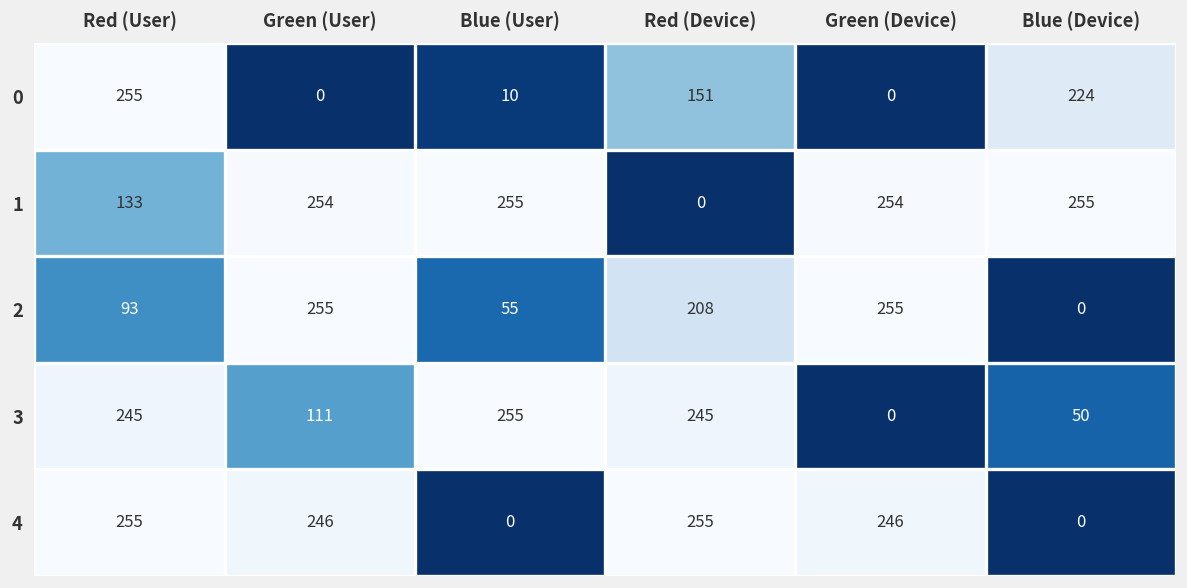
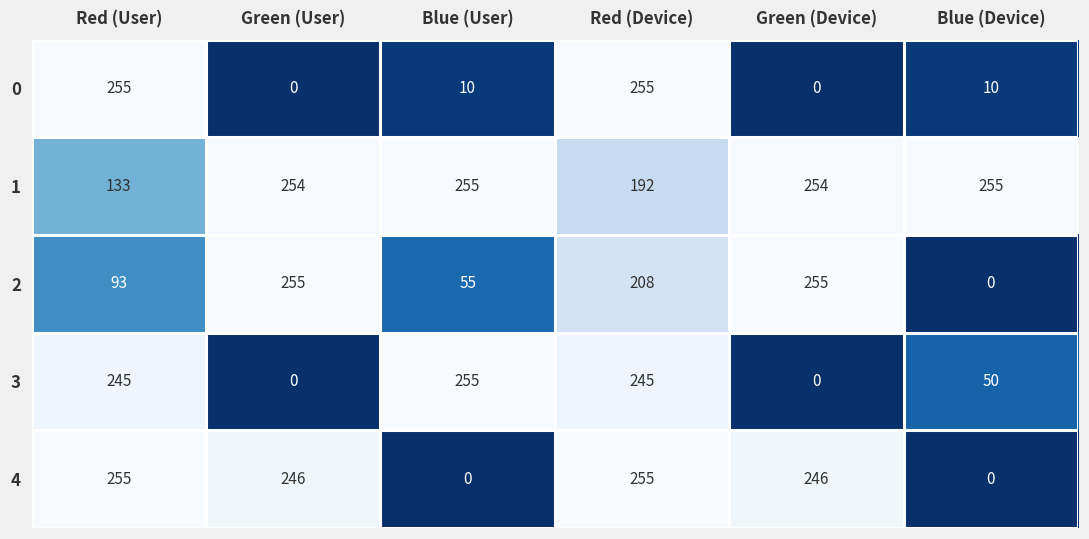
0, Red (Device): 151 -> 255
0, Blue (Device): 224 -> 10
1, Red (Device): 0 -> 192
3, Green (User): 111 -> 0
